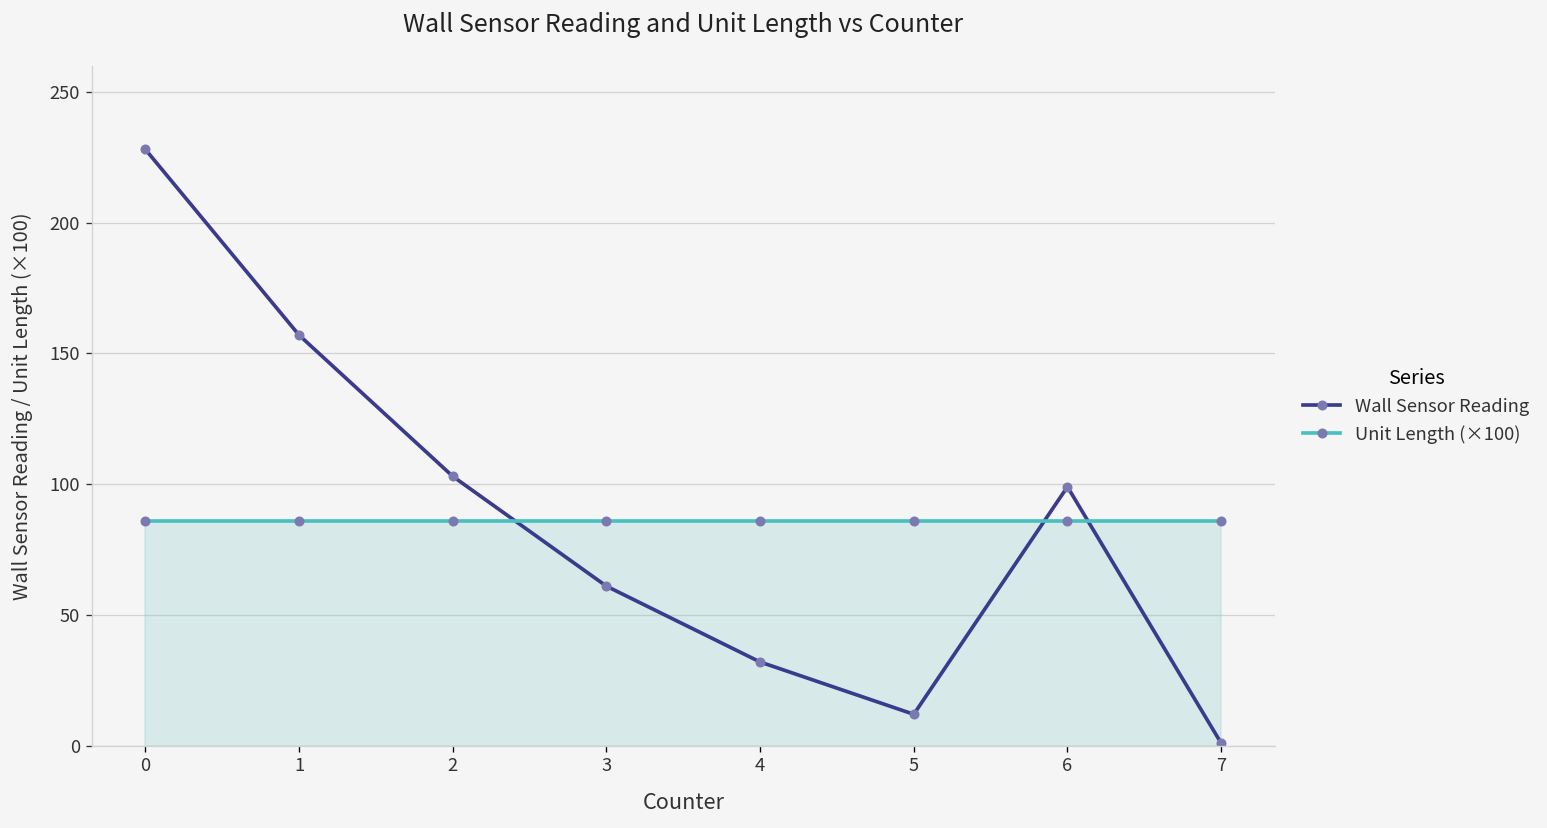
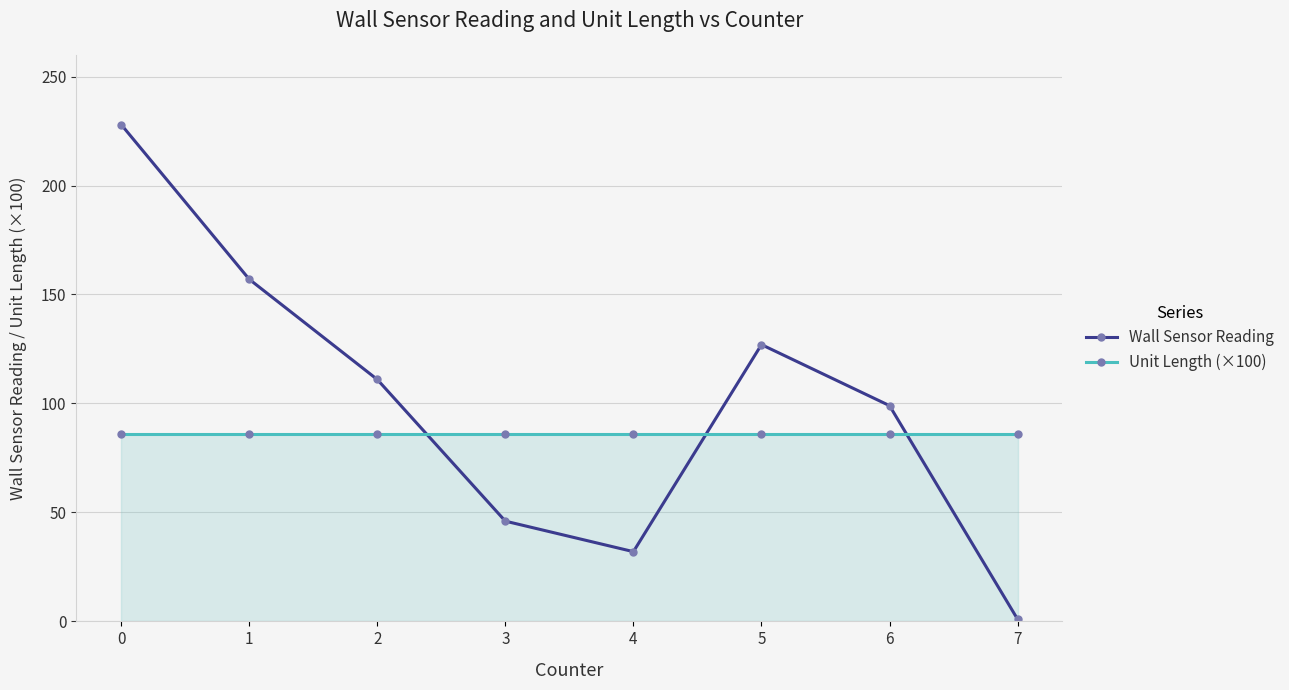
Wall Sensor Reading, 2: 103 -> 111
Wall Sensor Reading, 3: 61 -> 46
Wall Sensor Reading, 5: 12 -> 127
